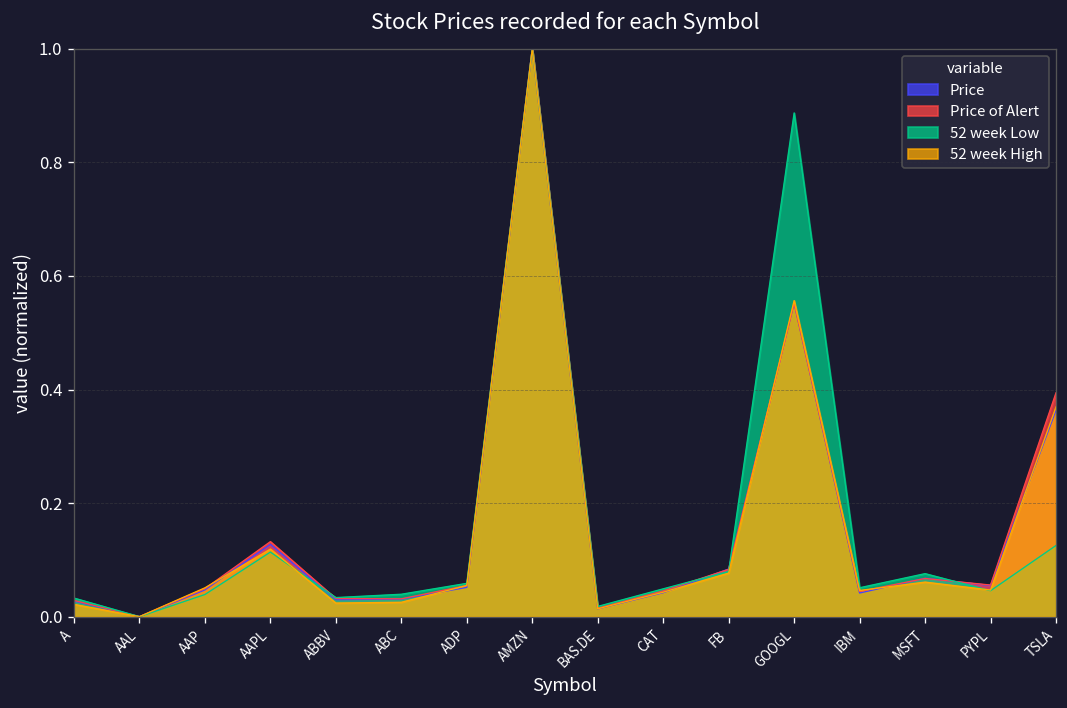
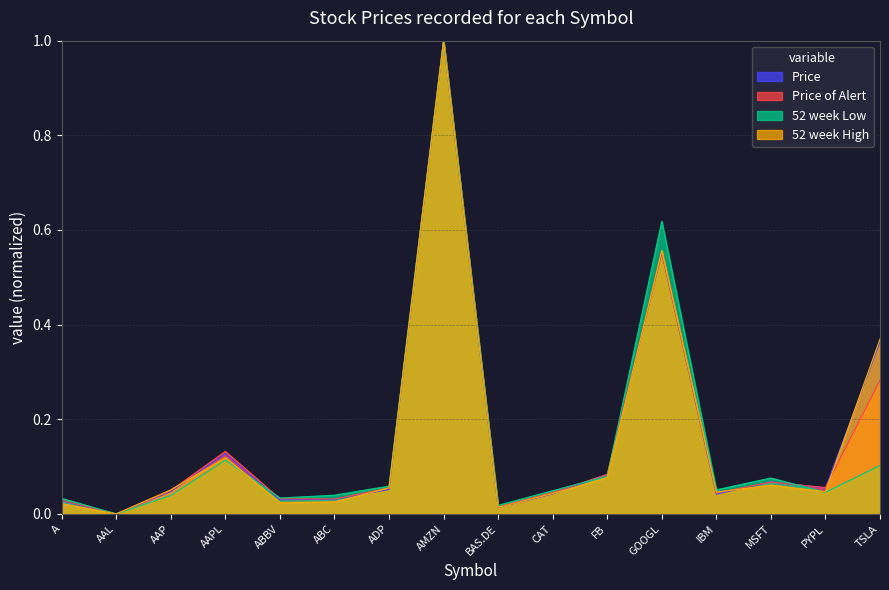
52 week Low, GOOGL: 0.89 -> 0.62
Price of Alert, TSLA: 0.39 -> 0.28
52 week Low, TSLA: 0.13 -> 0.10
